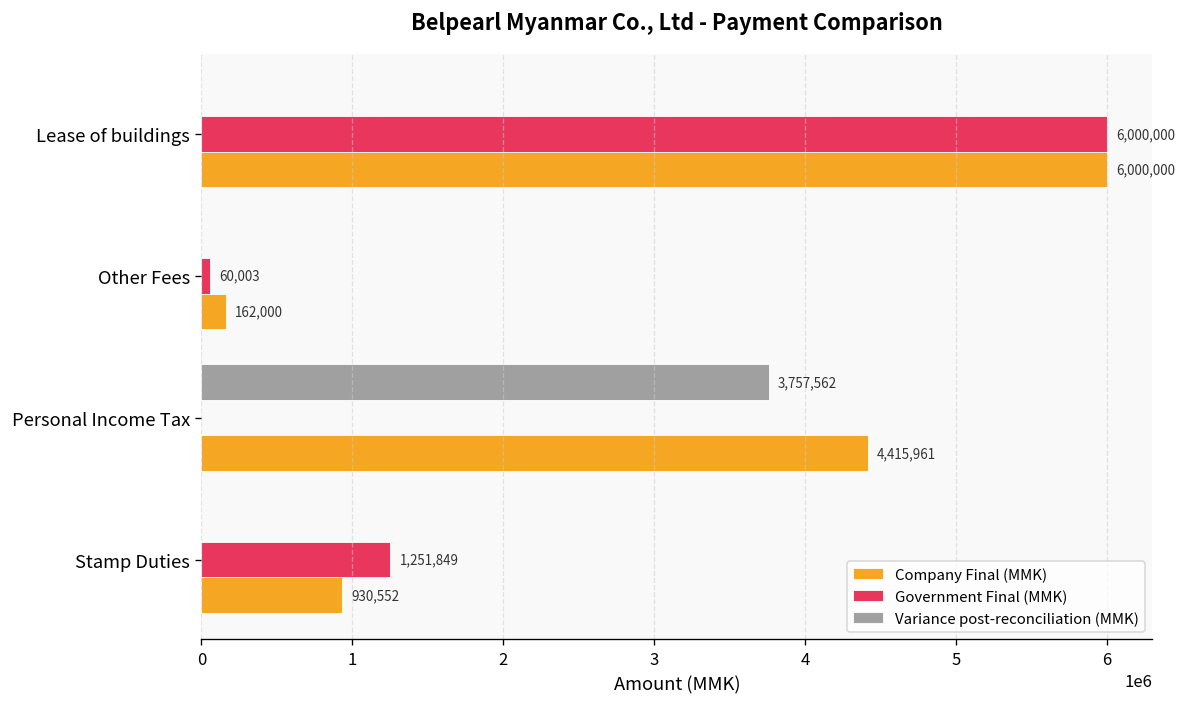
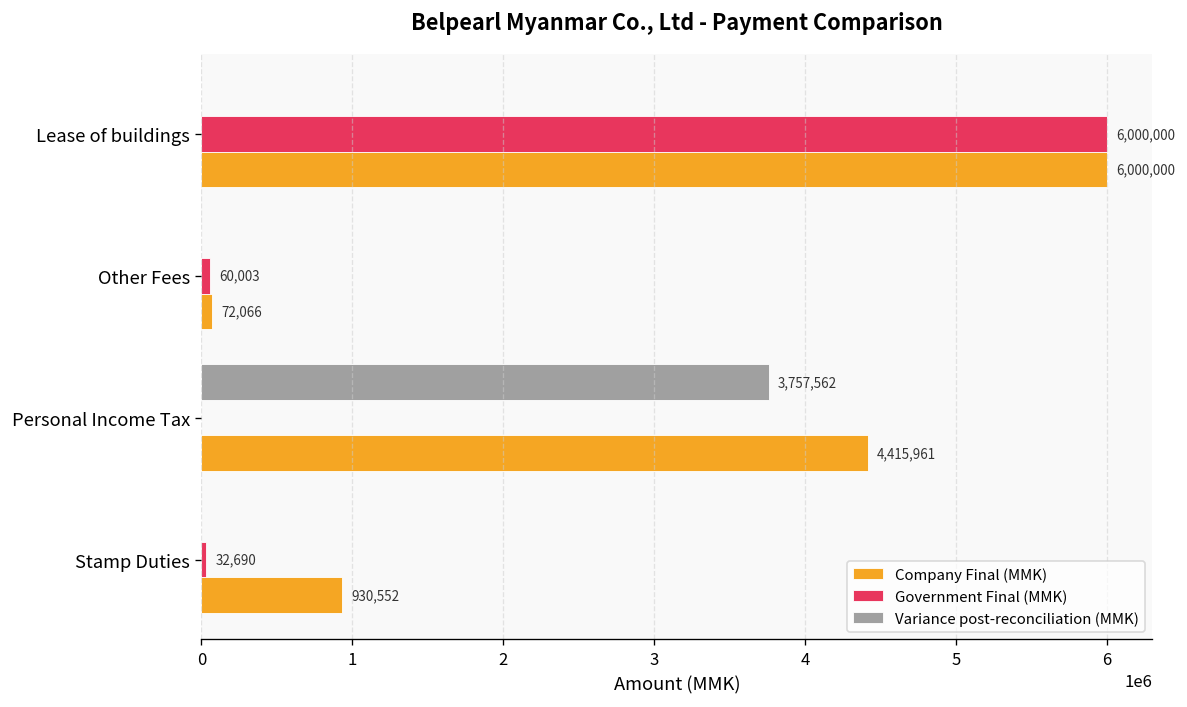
Company Final (MMK), Other Fees: 162,000 -> 72,066
Government Final (MMK), Stamp Duties: 1,251,849 -> 32,690
